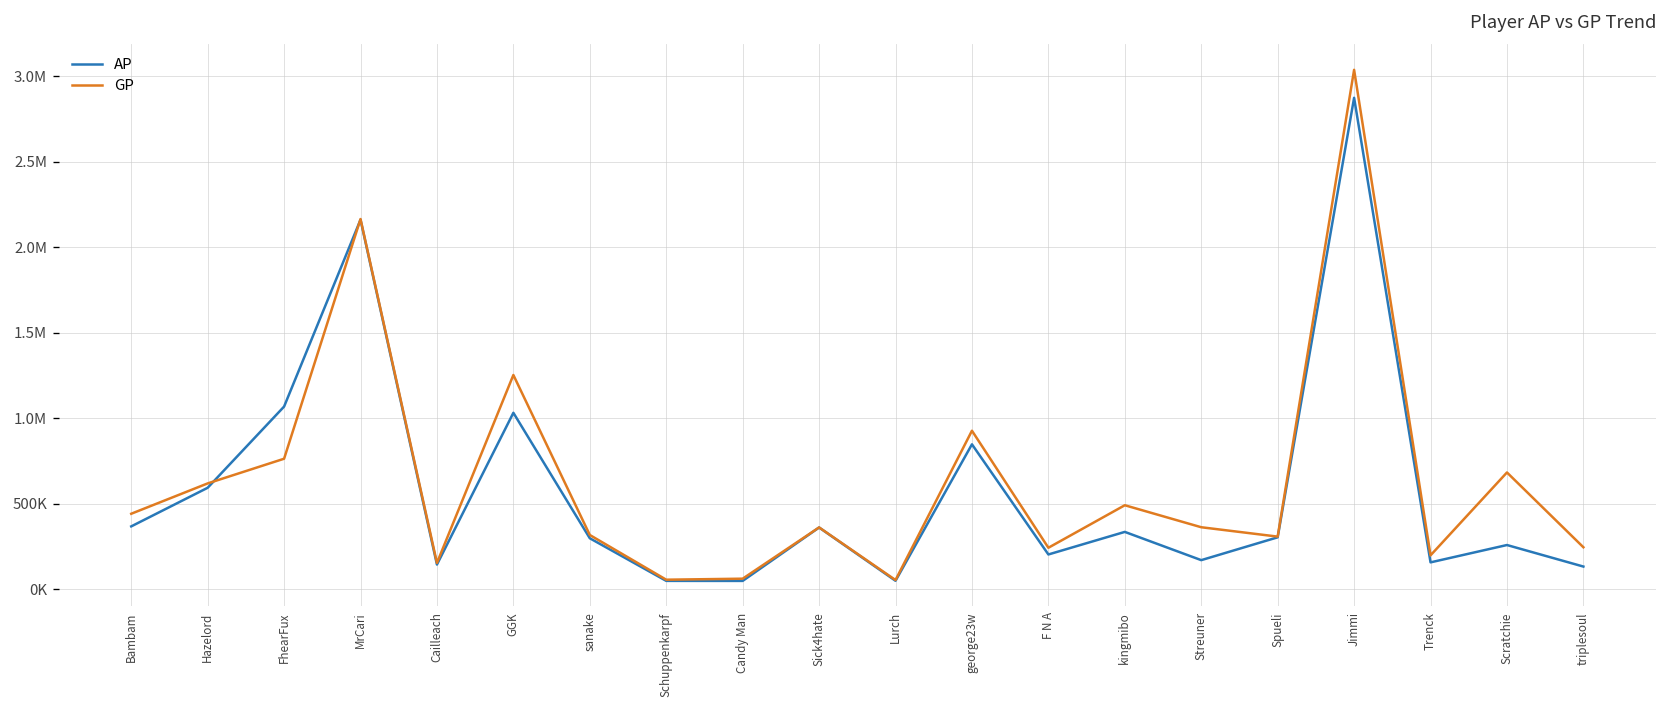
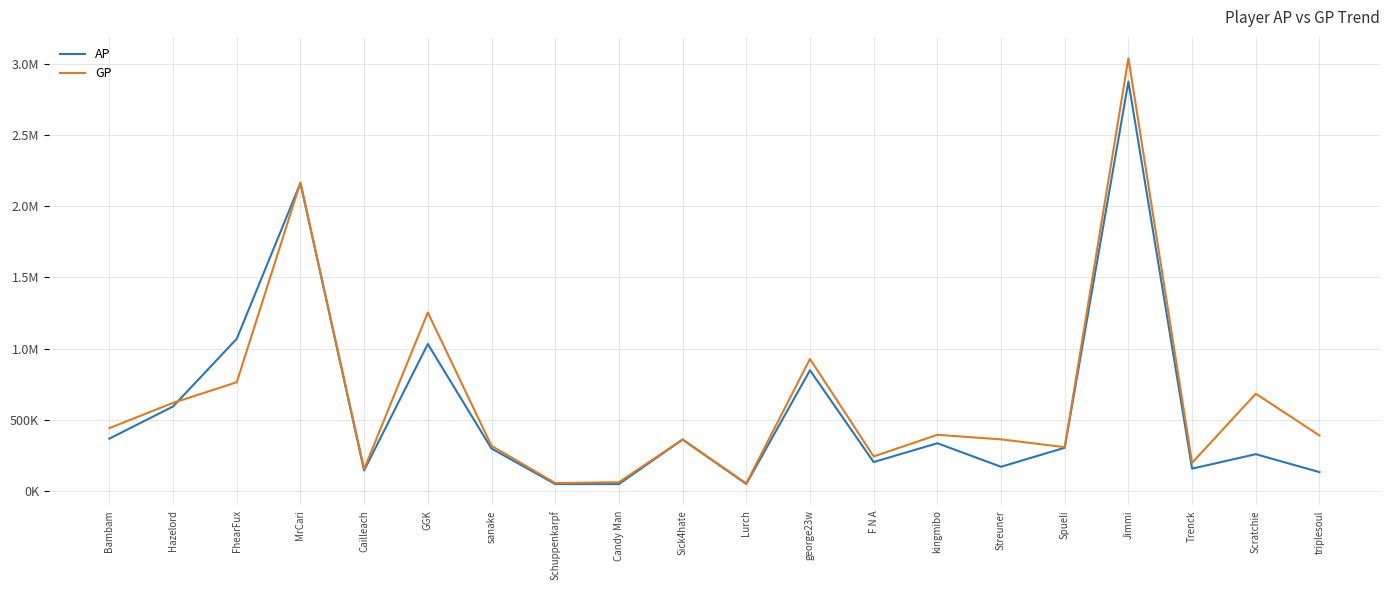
GP, kingmibo: 490000 -> 390000
GP, triplesoul: 250000 -> 390000
